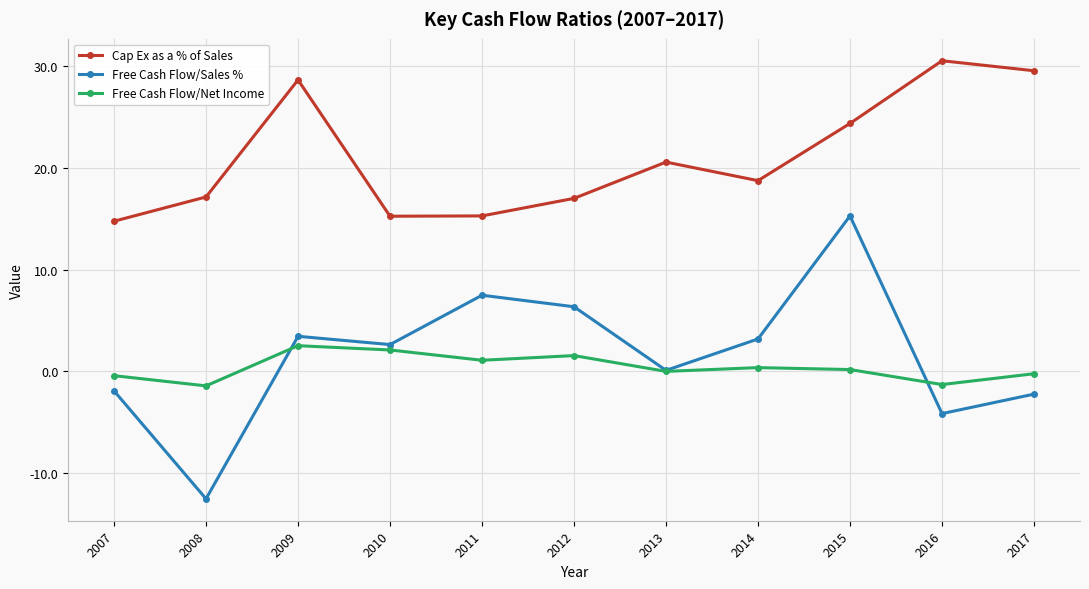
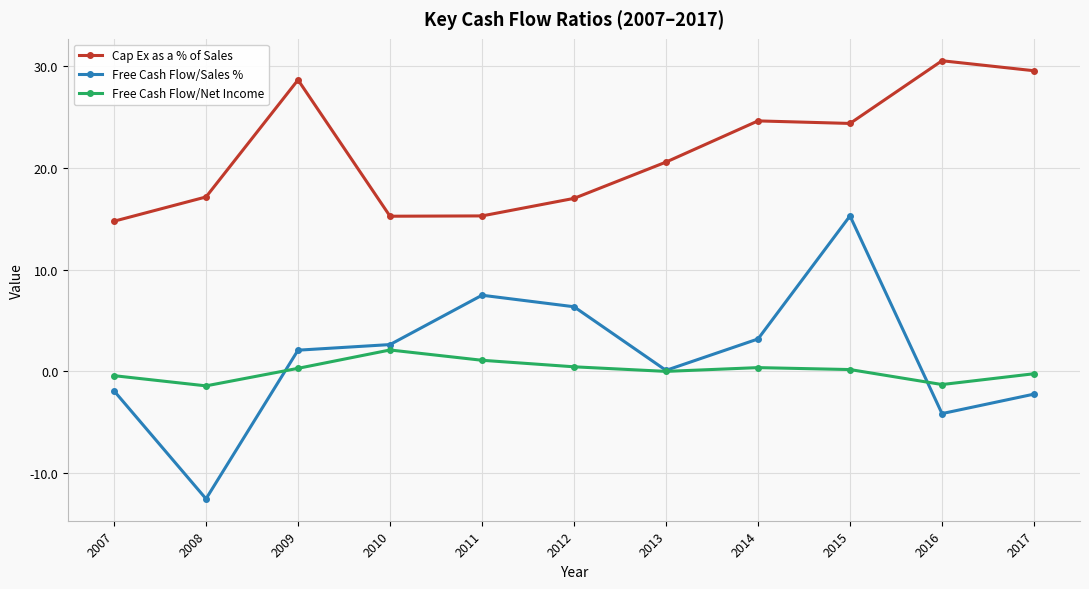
Free Cash Flow/Sales %, 2009: 3.5 -> 2.1
Free Cash Flow/Net Income, 2009: 2.5 -> 0.3
Free Cash Flow/Net Income, 2012: 1.6 -> 0.5
Cap Ex as a % of Sales, 2014: 18.7 -> 24.6
